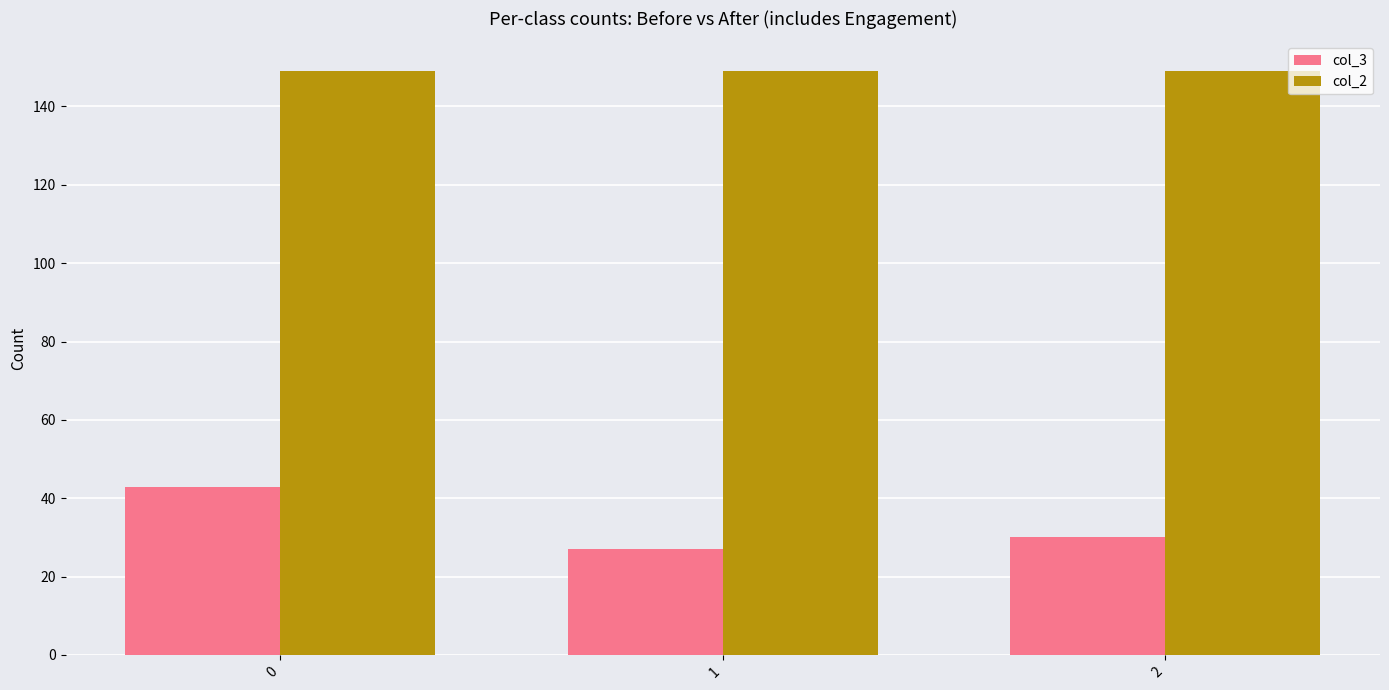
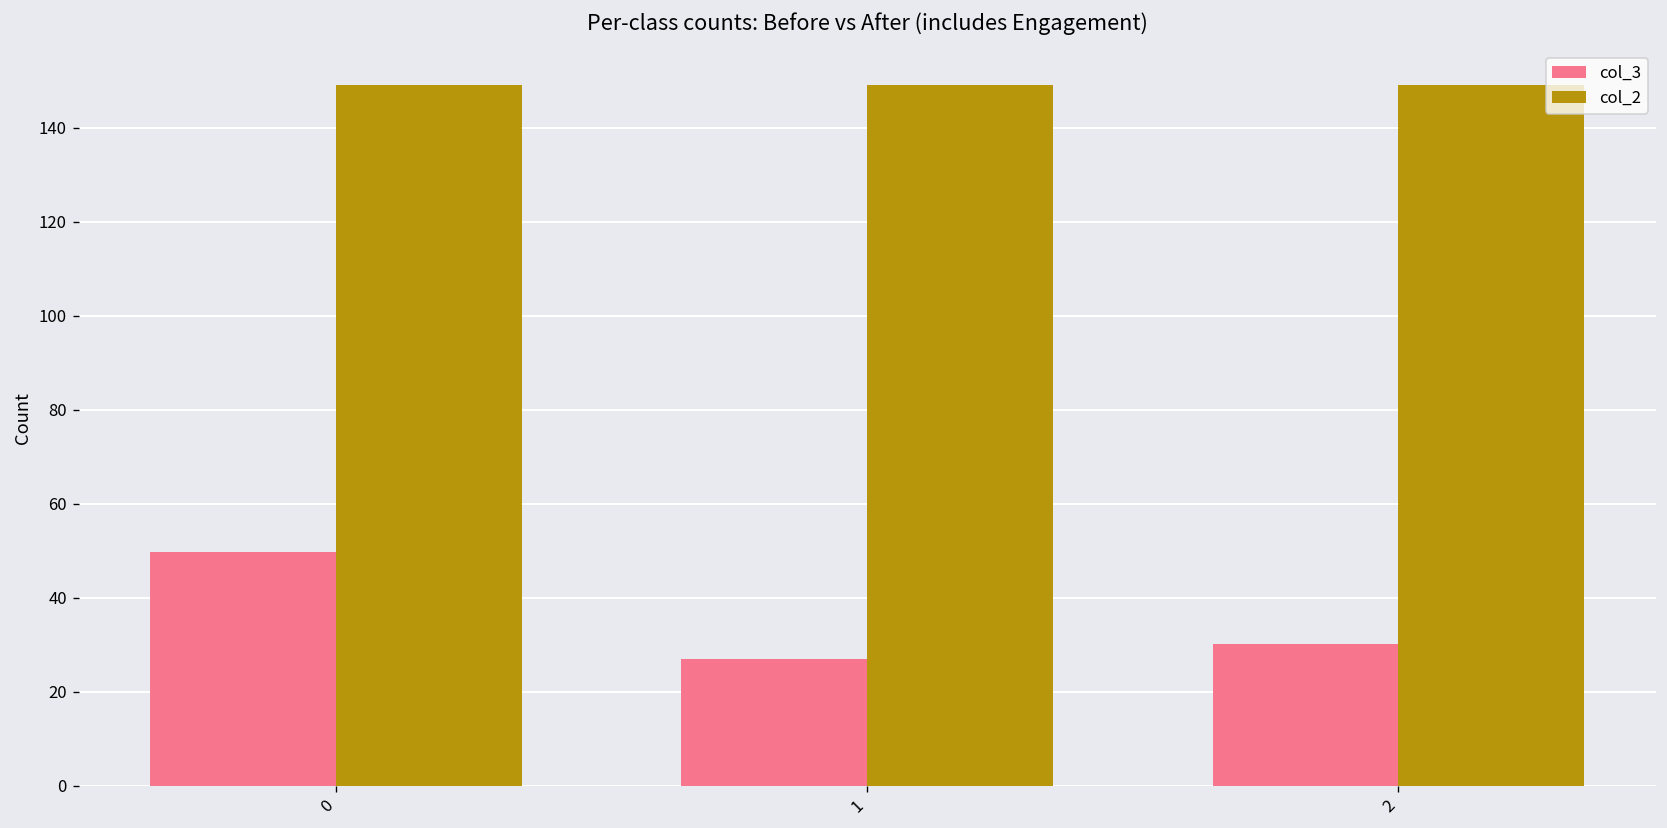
col_3, 0: 43 -> 50
